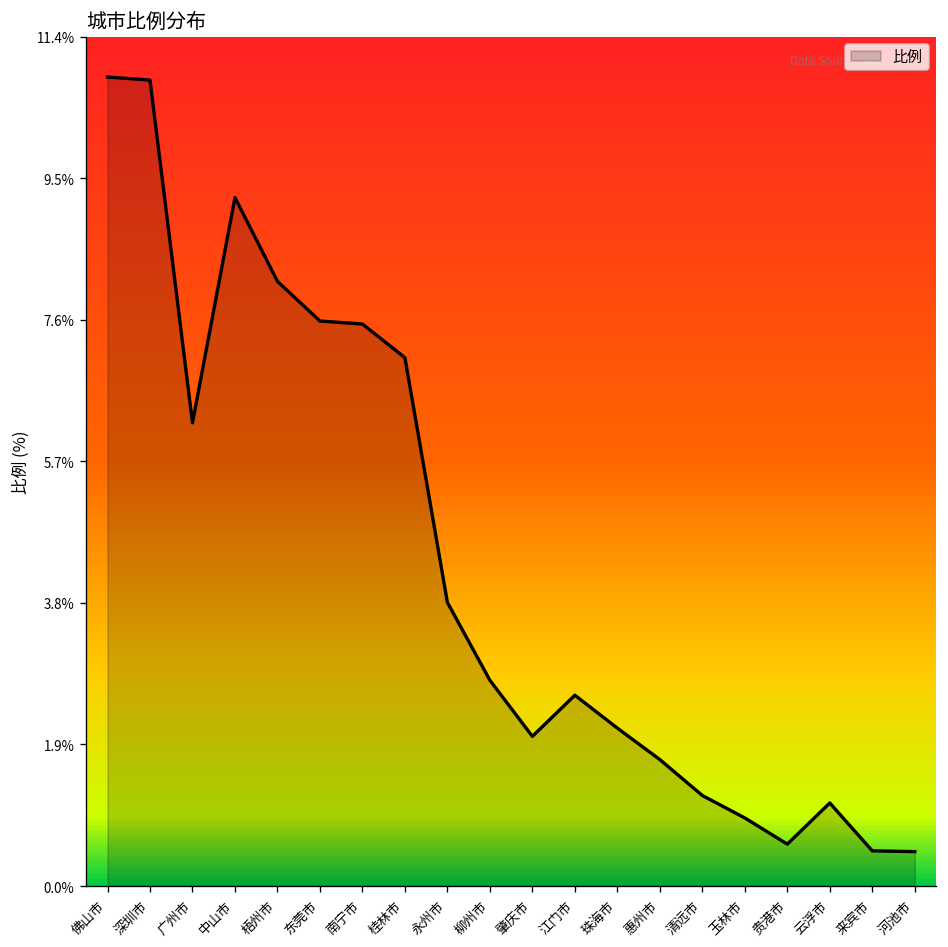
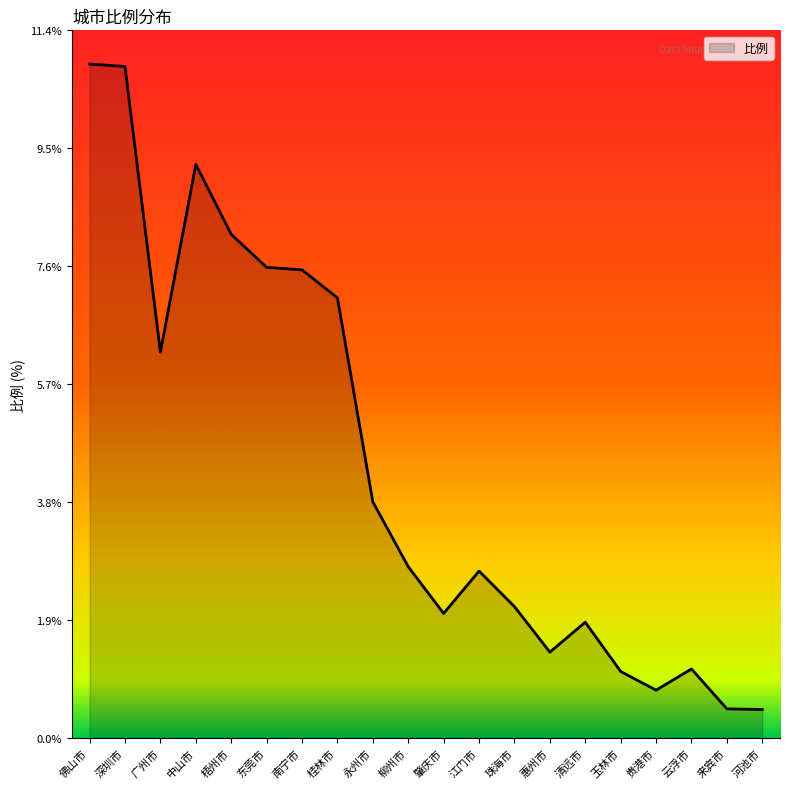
江门市: 2.6% -> 2.7%
惠州市: 1.7% -> 1.4%
清远市: 1.2% -> 1.9%
玉林市: 0.9% -> 1.1%
贵港市: 0.6% -> 0.8%
